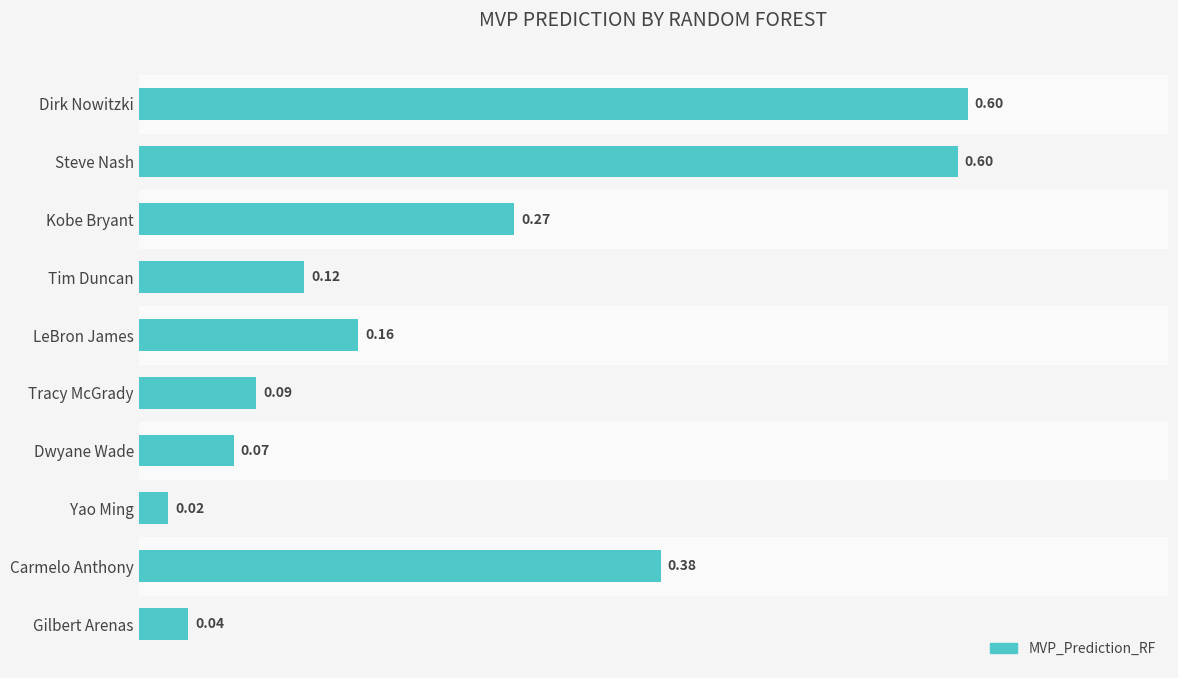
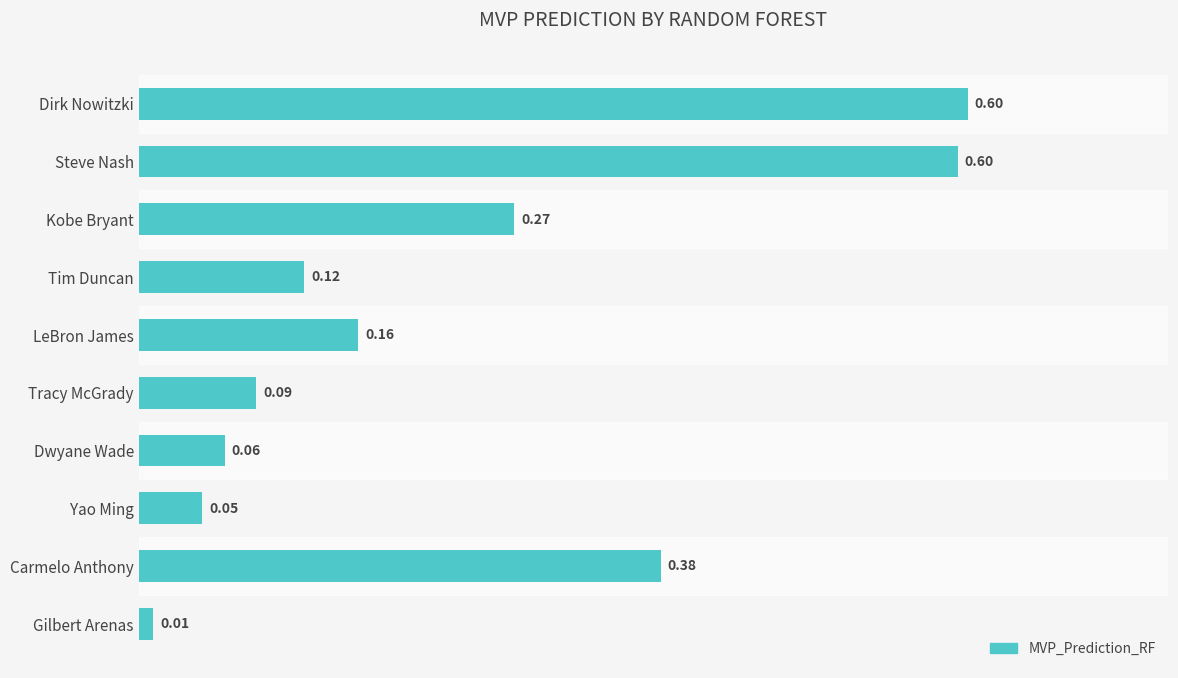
Dwyane Wade: 0.07 -> 0.06
Yao Ming: 0.02 -> 0.05
Gilbert Arenas: 0.04 -> 0.01
